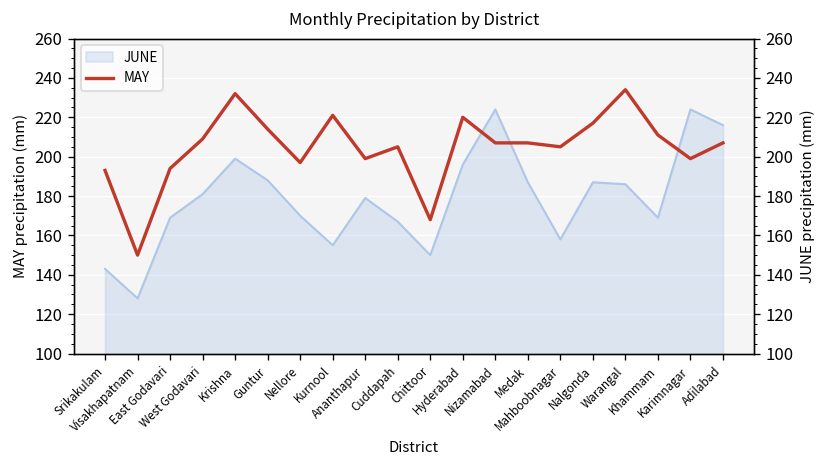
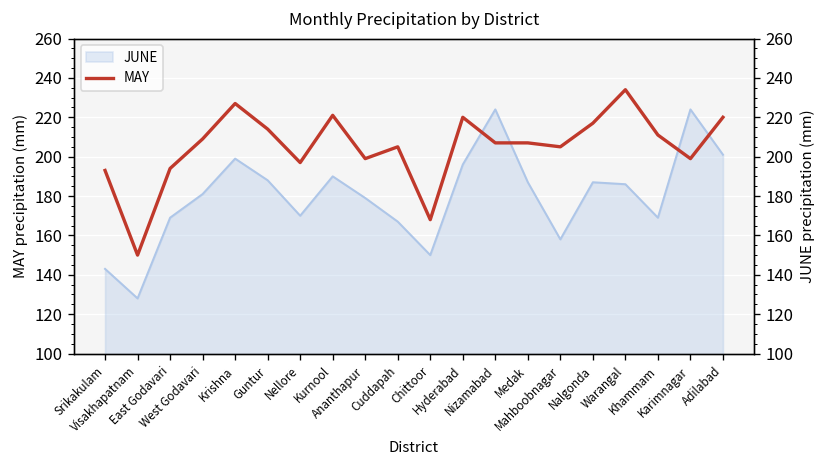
MAY, Krishna: 232 -> 227
JUNE, Kurnool: 155 -> 190
JUNE, Adilabad: 216 -> 201
MAY, Adilabad: 207 -> 220
